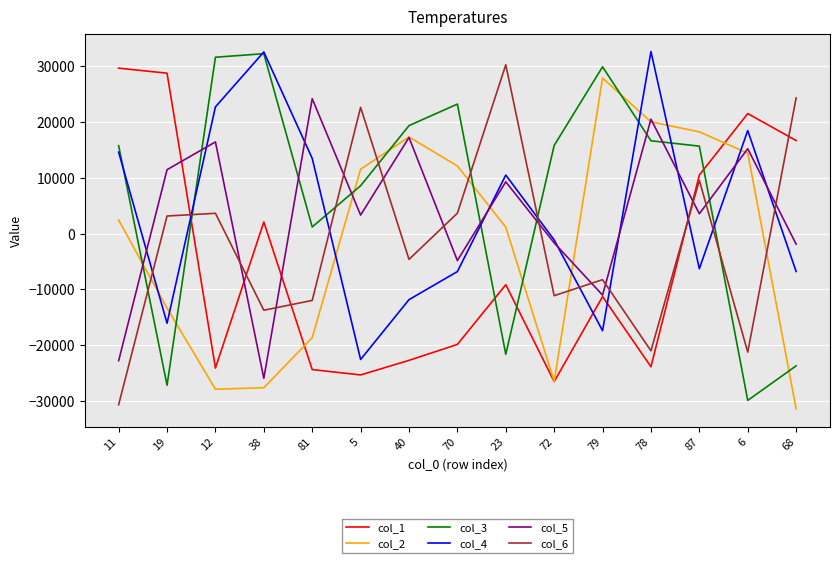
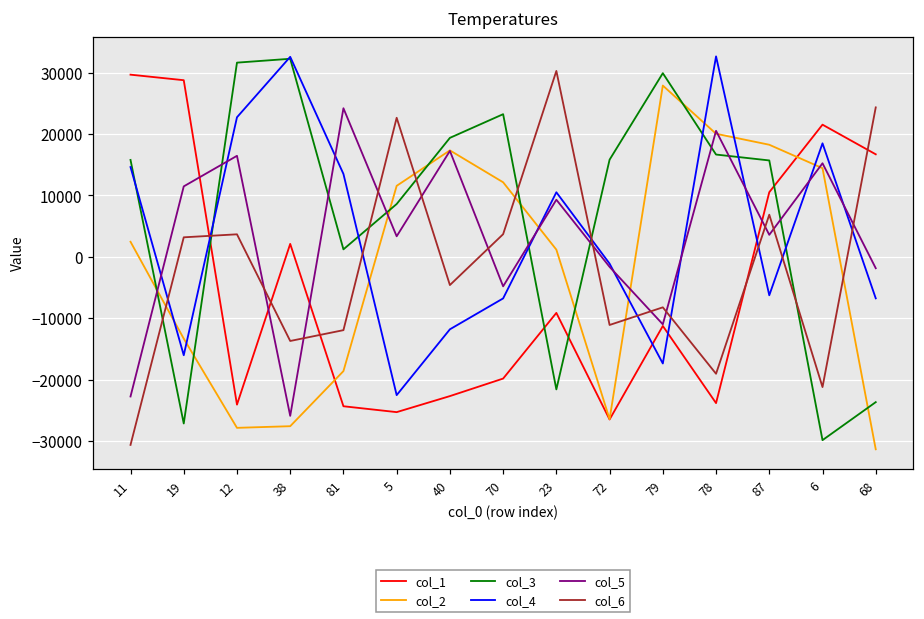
col_6, 78: -21000 -> -19000
col_6, 87: 10000 -> 7000
